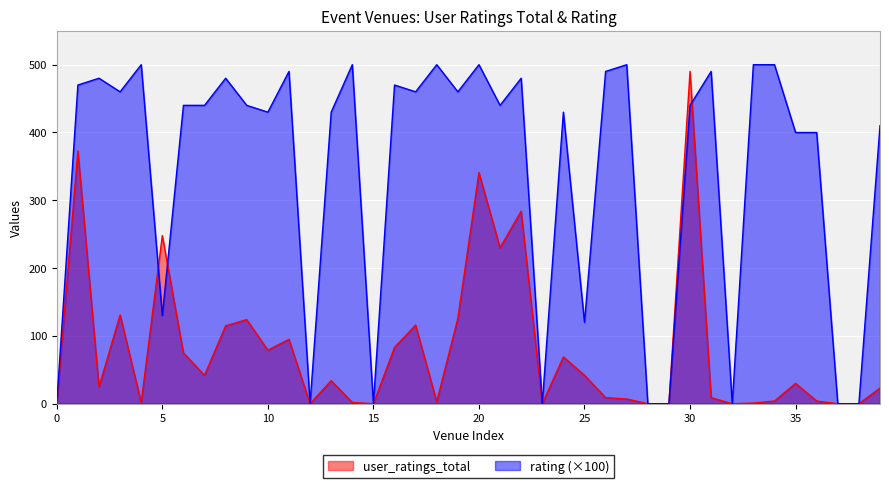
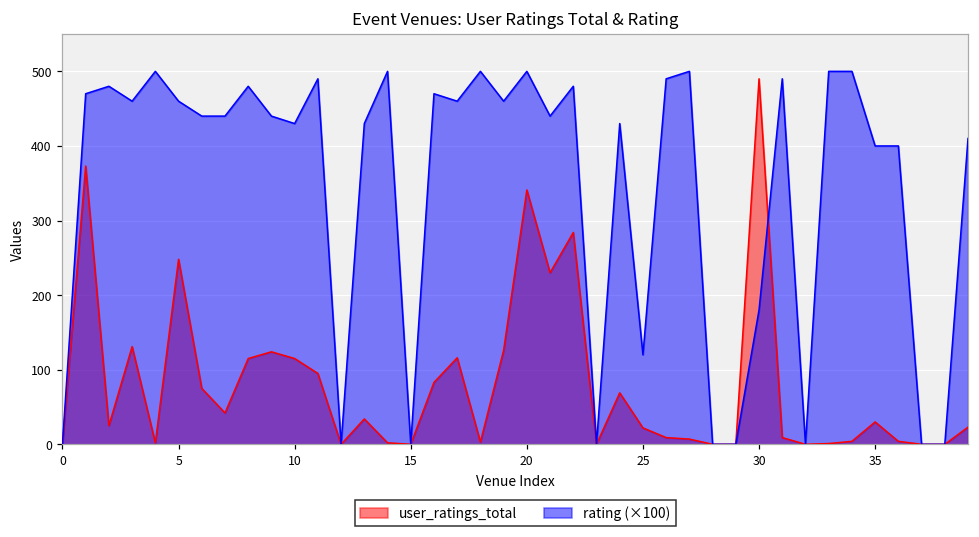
rating (×100), 5: 130 -> 460
user_ratings_total, 10: 80 -> 120
user_ratings_total, 25: 40 -> 20
rating (×100), 30: 440 -> 180
